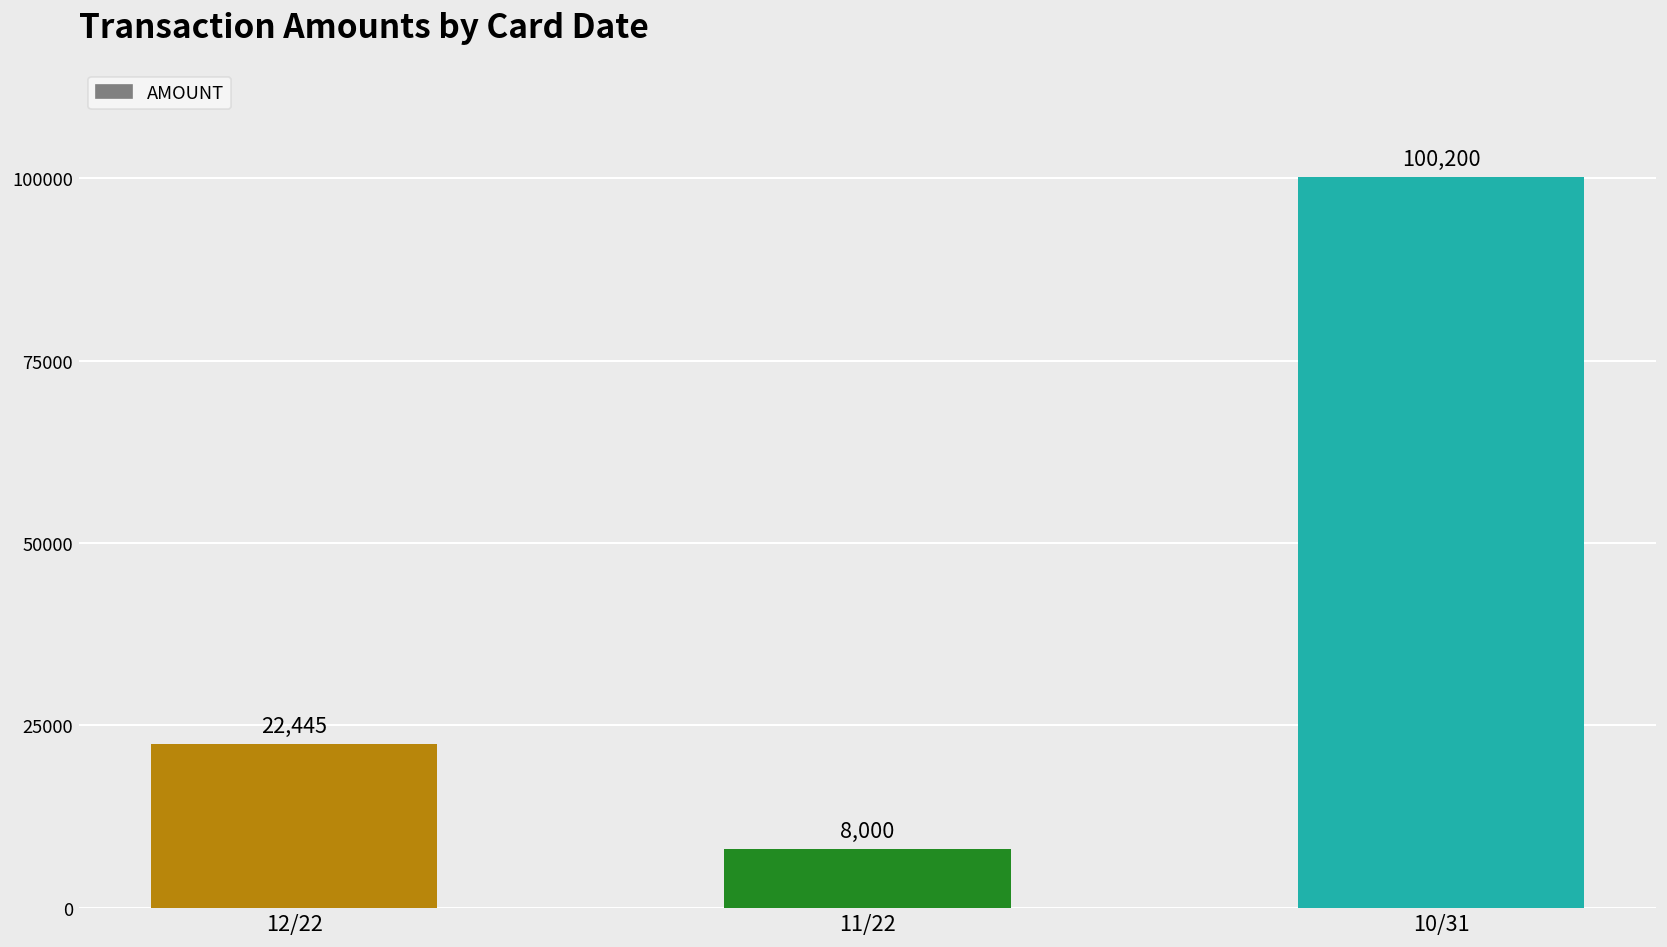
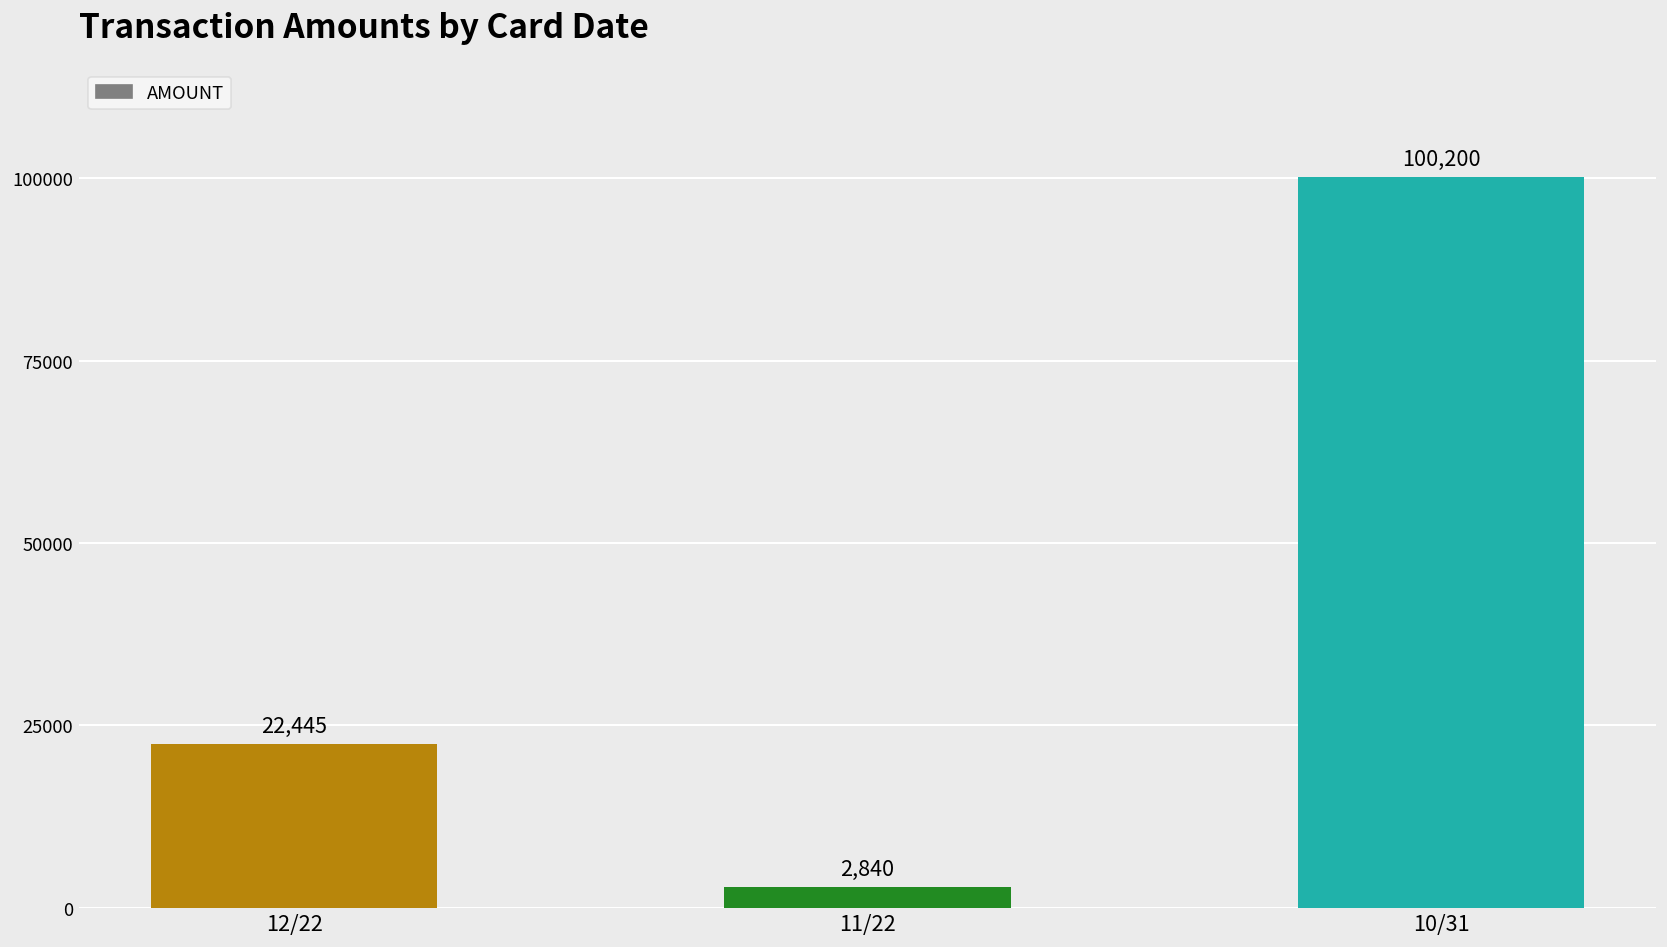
11/22: 8,000 -> 2,840
